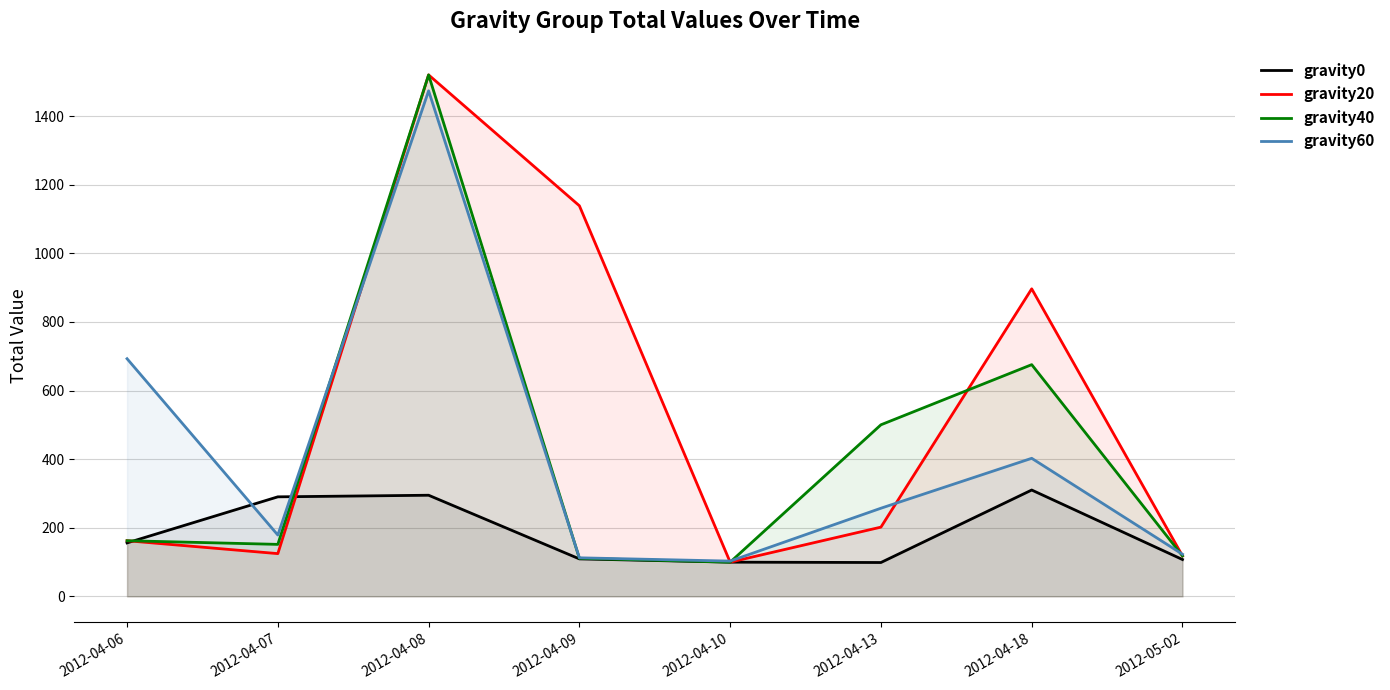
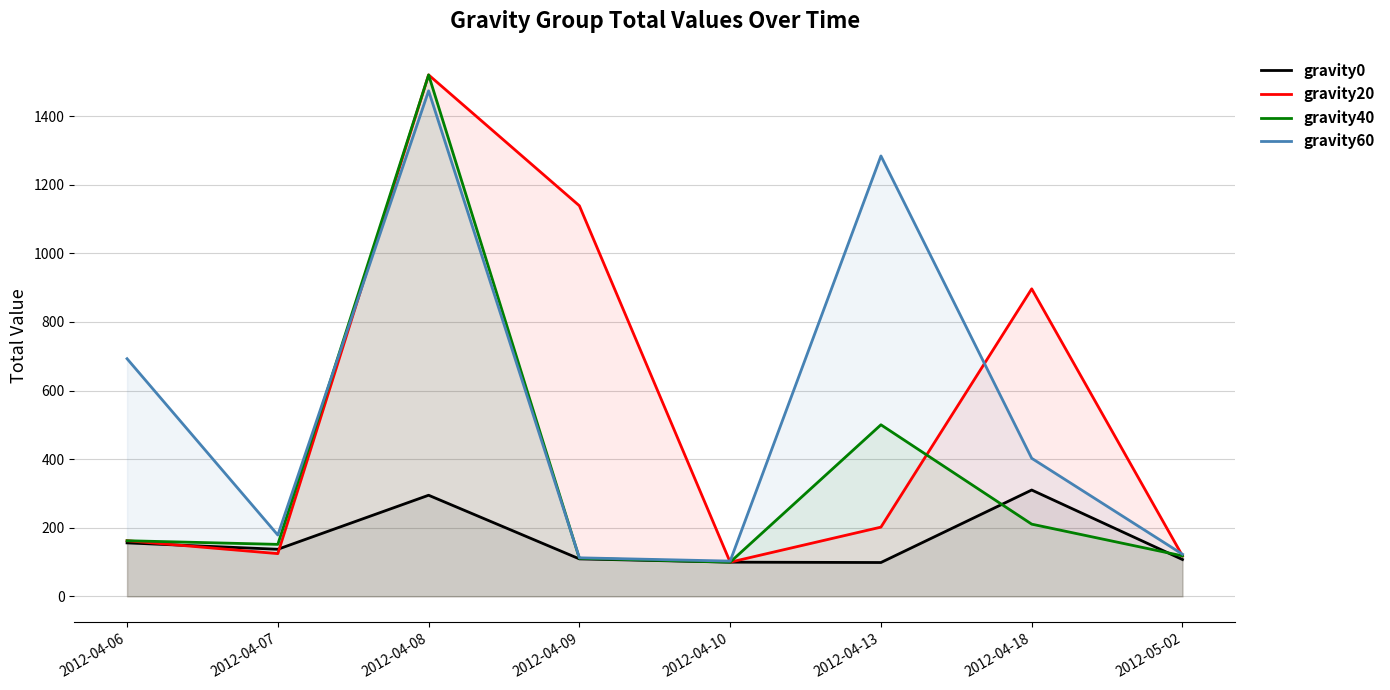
gravity0, 2012-04-07: 290 -> 140
gravity60, 2012-04-13: 260 -> 1280
gravity40, 2012-04-18: 680 -> 210
